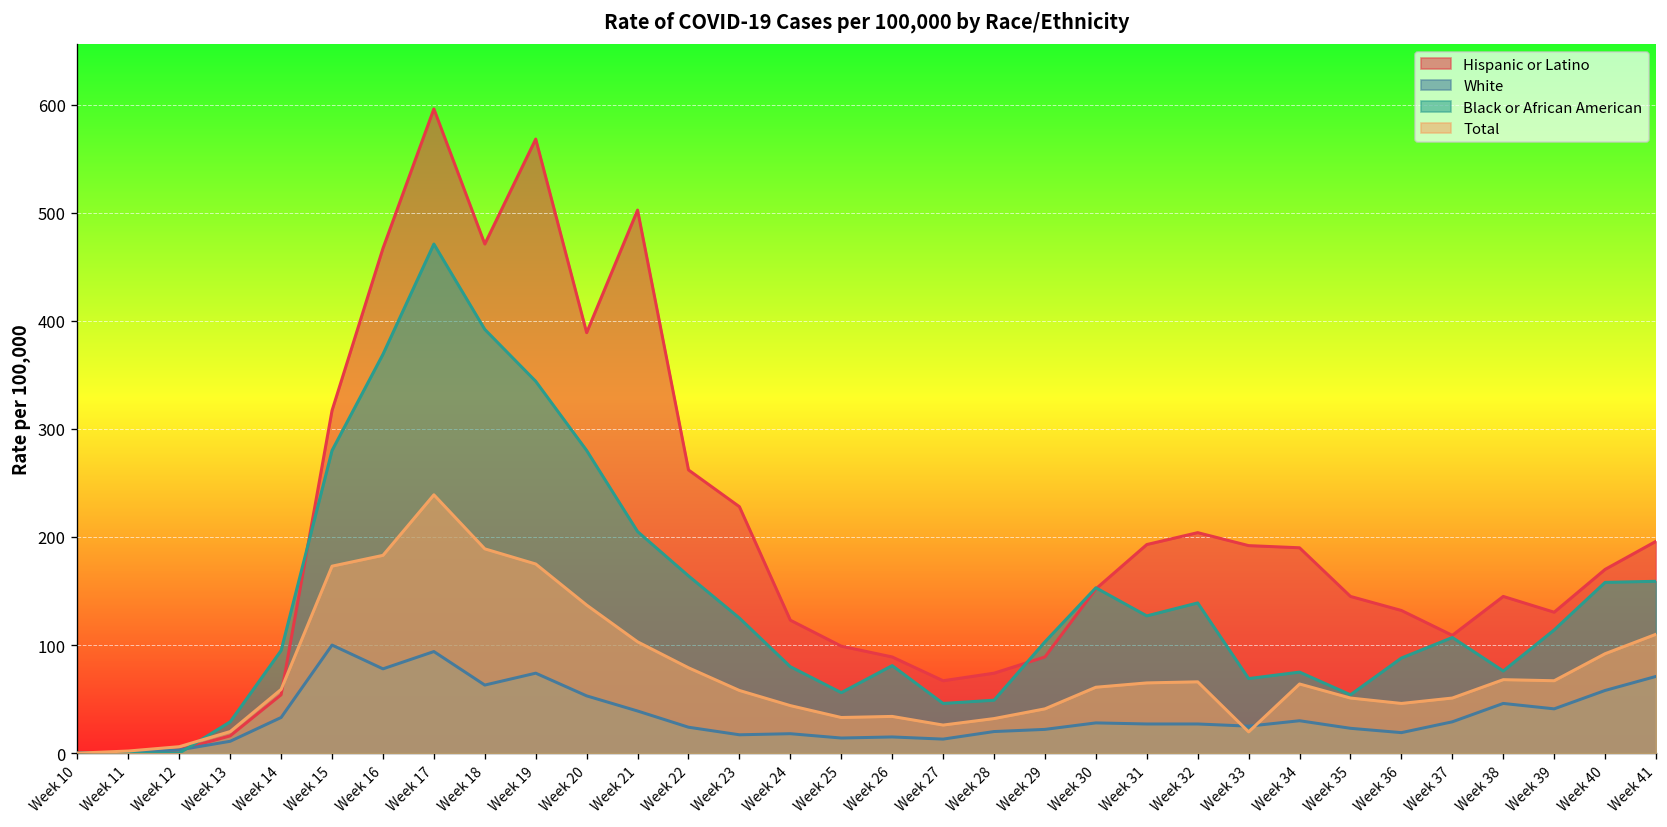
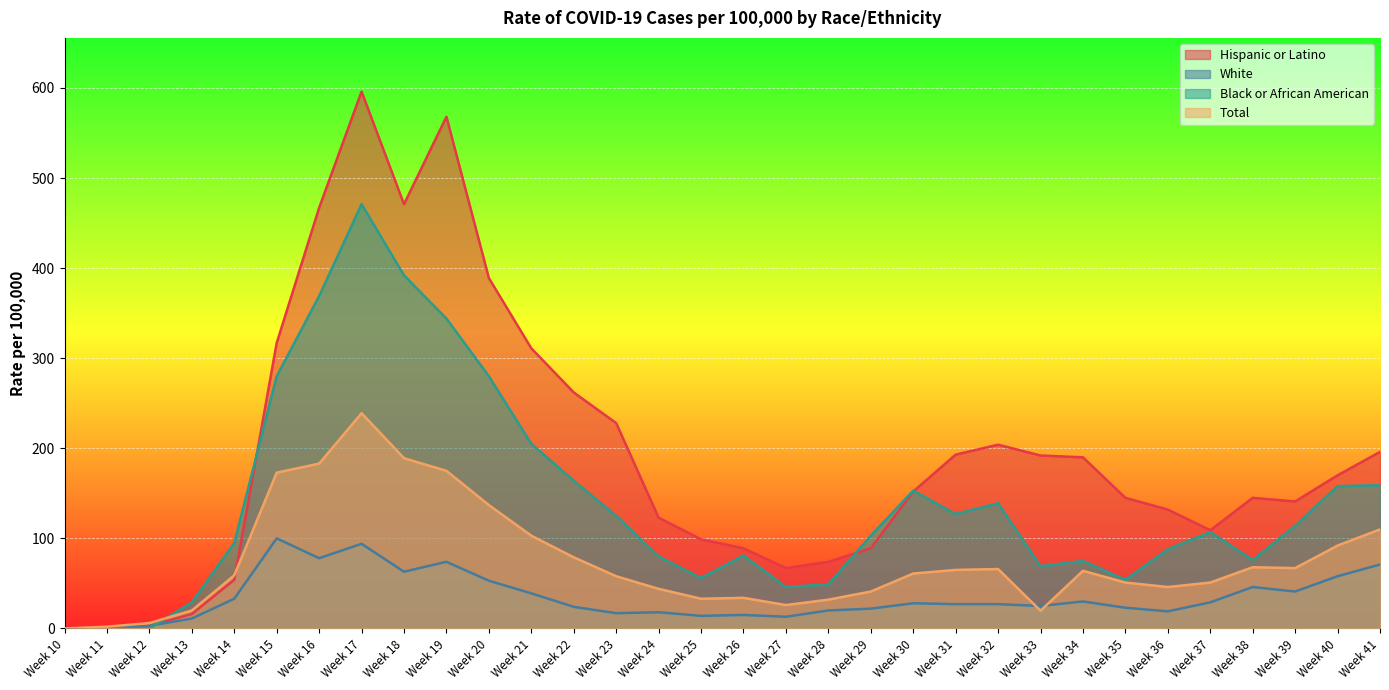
Hispanic or Latino, Week 21: 500 -> 310
Hispanic or Latino, Week 39: 130 -> 140
